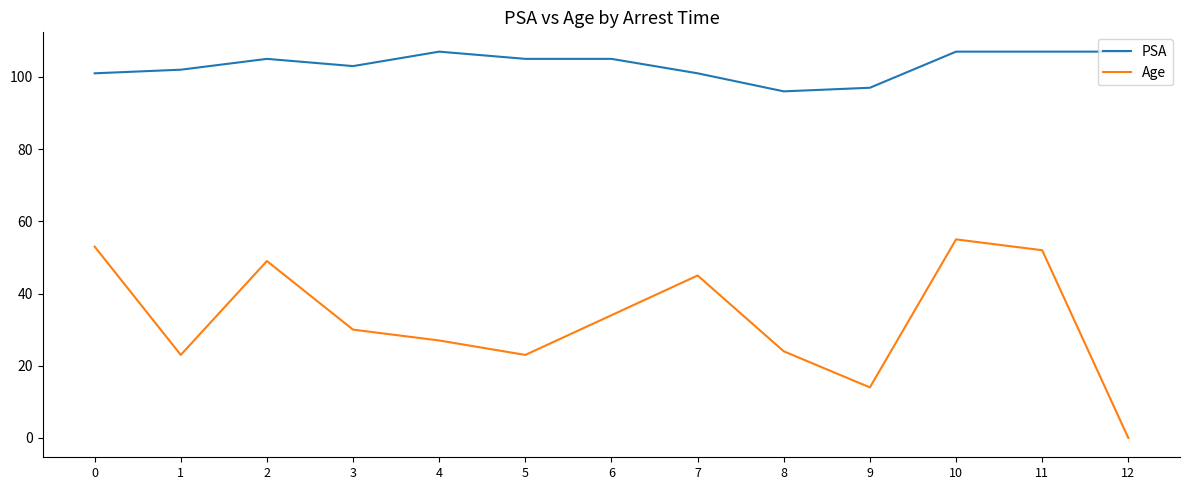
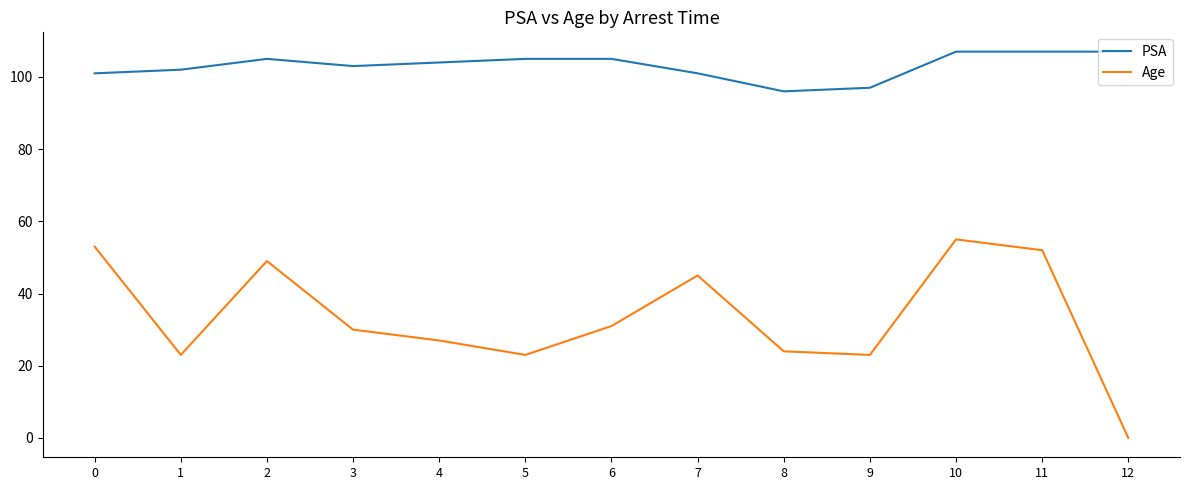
PSA, 4: 107 -> 104
Age, 6: 34 -> 31
Age, 9: 14 -> 23
